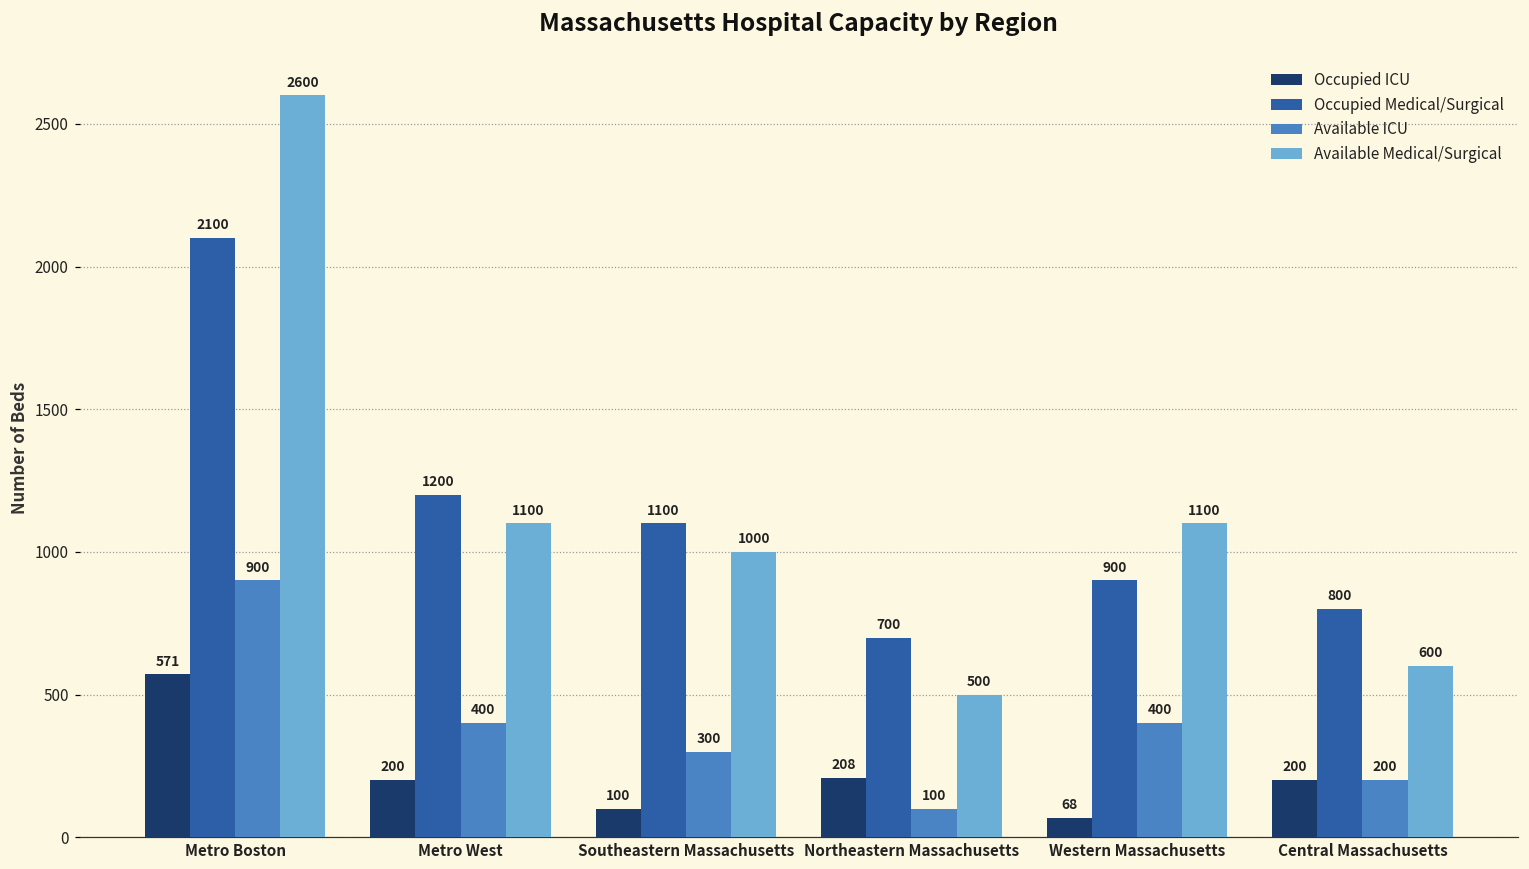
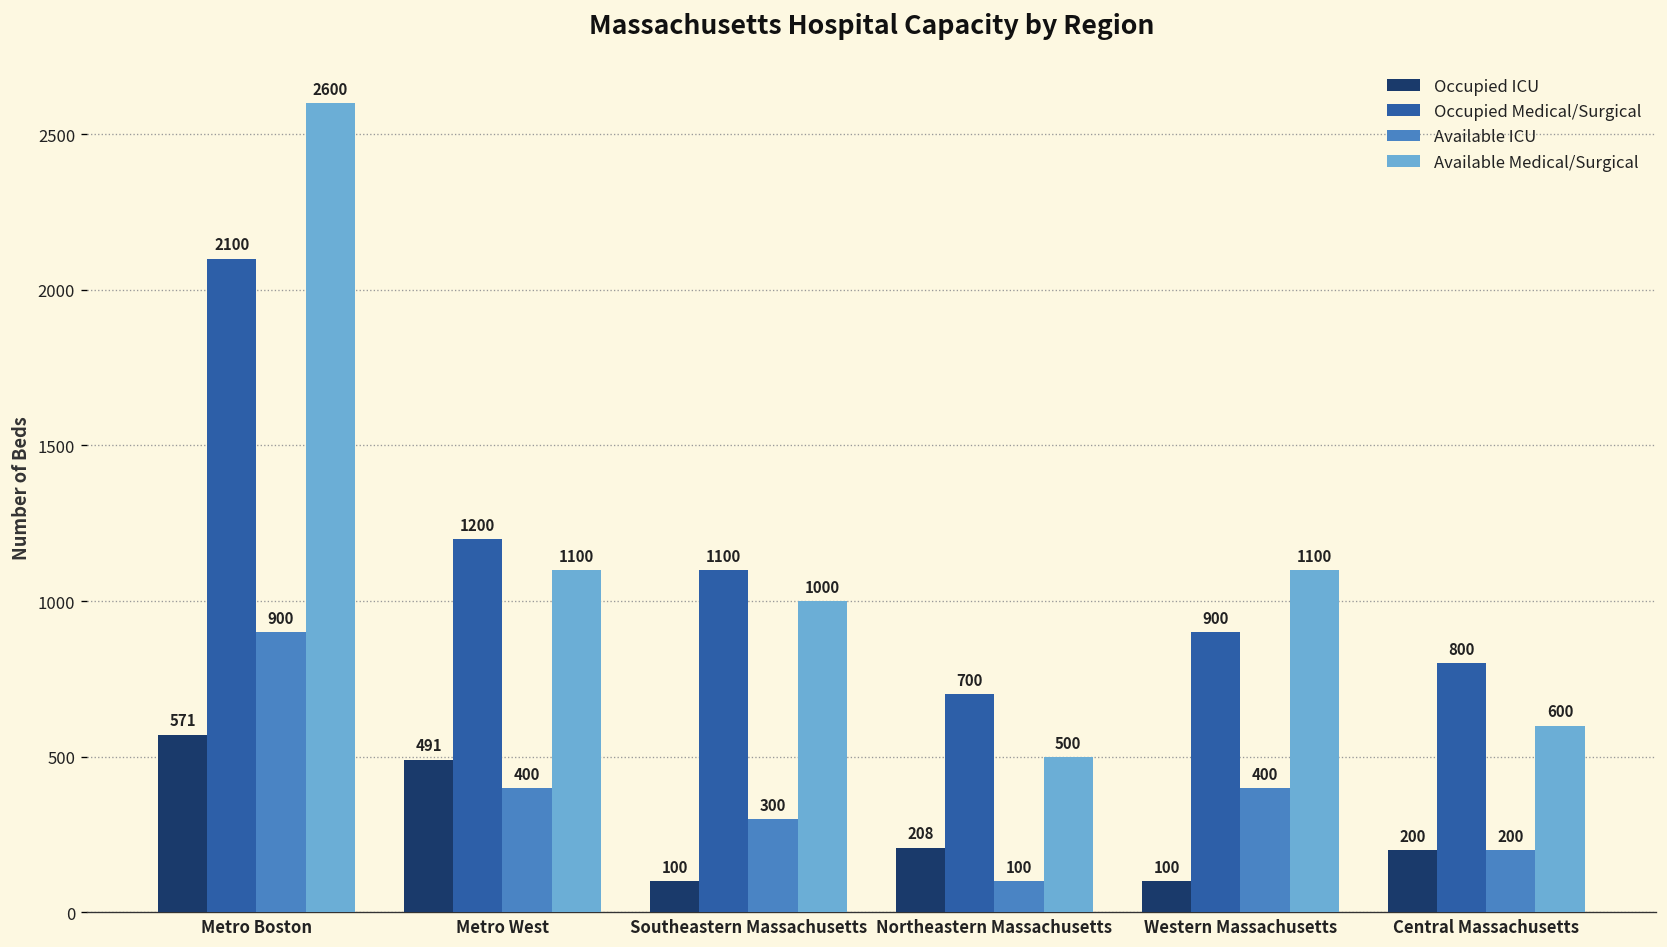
Occupied ICU, Metro West: 200 -> 491
Occupied ICU, Western Massachusetts: 68 -> 100
